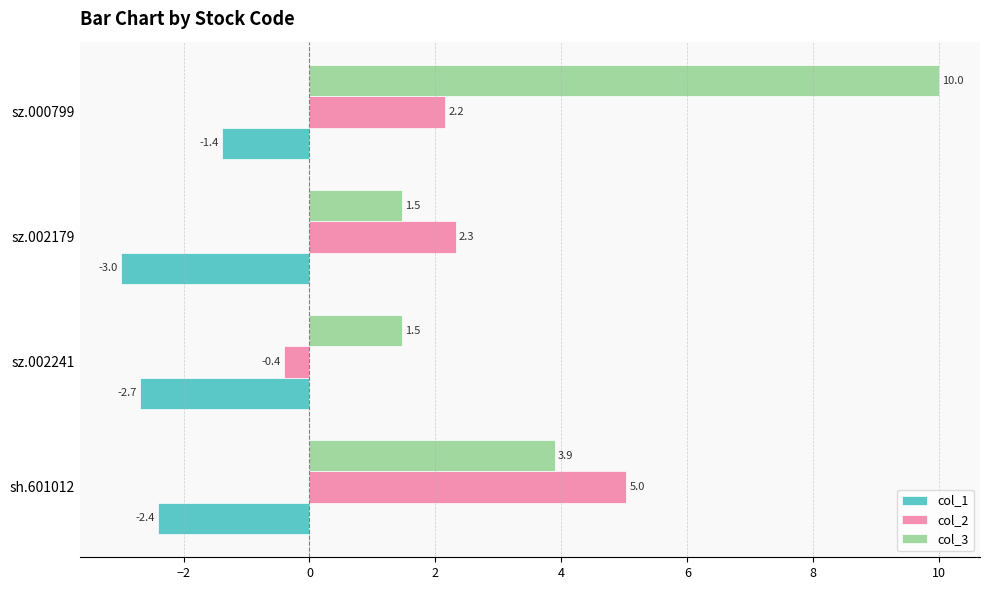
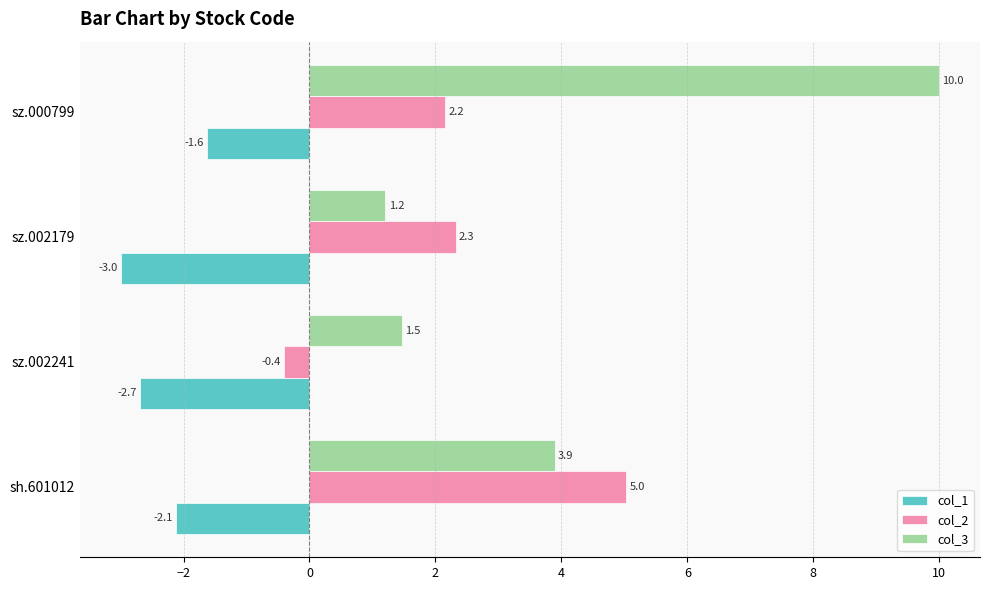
col_1, sz.000799: -1.4 -> -1.6
col_3, sz.002179: 1.5 -> 1.2
col_1, sh.601012: -2.4 -> -2.1
